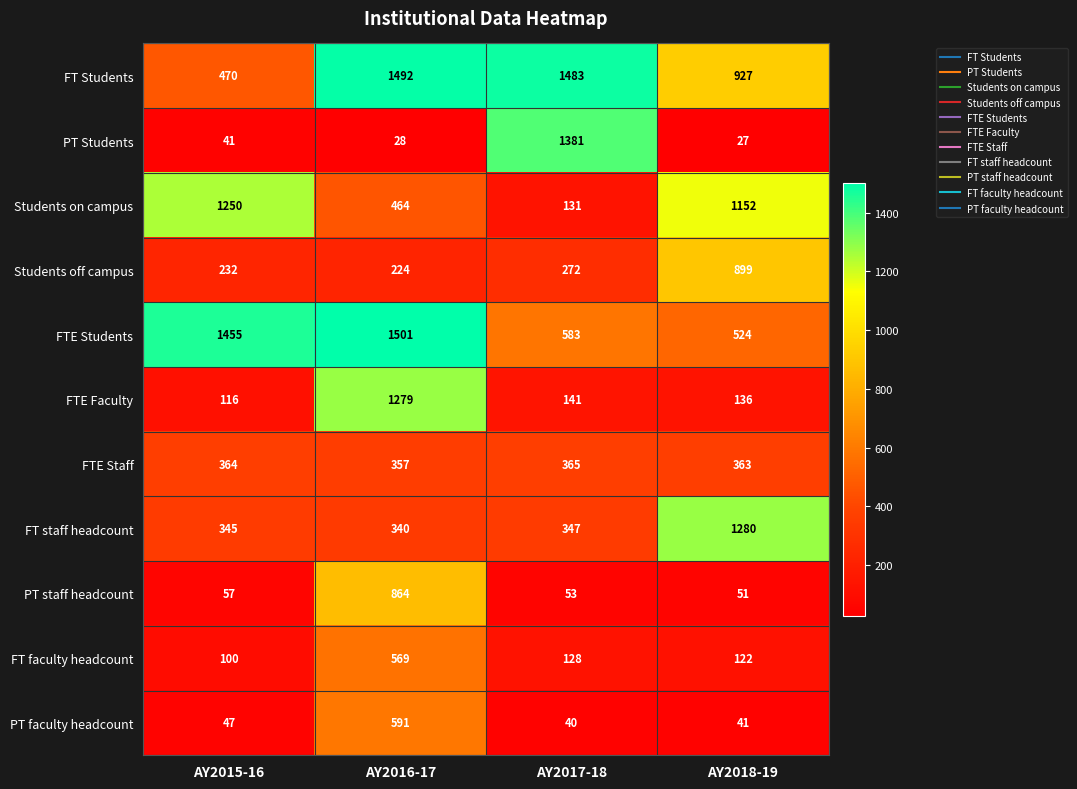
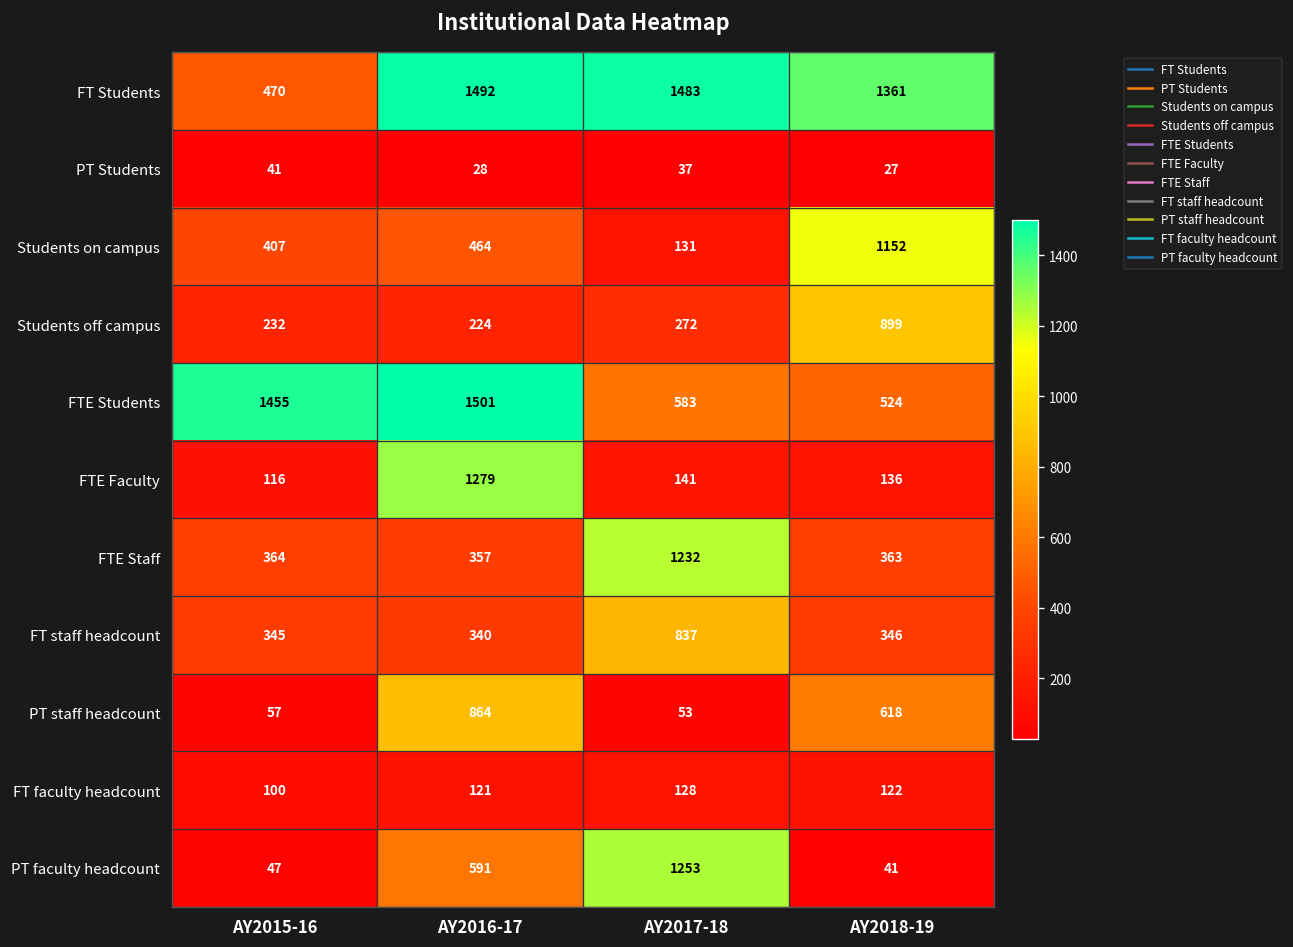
FT Students, AY2018-19: 927 -> 1361
PT Students, AY2017-18: 1381 -> 37
Students on campus, AY2015-16: 1250 -> 407
FTE Staff, AY2017-18: 365 -> 1232
FT staff headcount, AY2017-18: 347 -> 837
FT staff headcount, AY2018-19: 1280 -> 346
PT staff headcount, AY2018-19: 51 -> 618
FT faculty headcount, AY2016-17: 569 -> 121
PT faculty headcount, AY2017-18: 40 -> 1253
